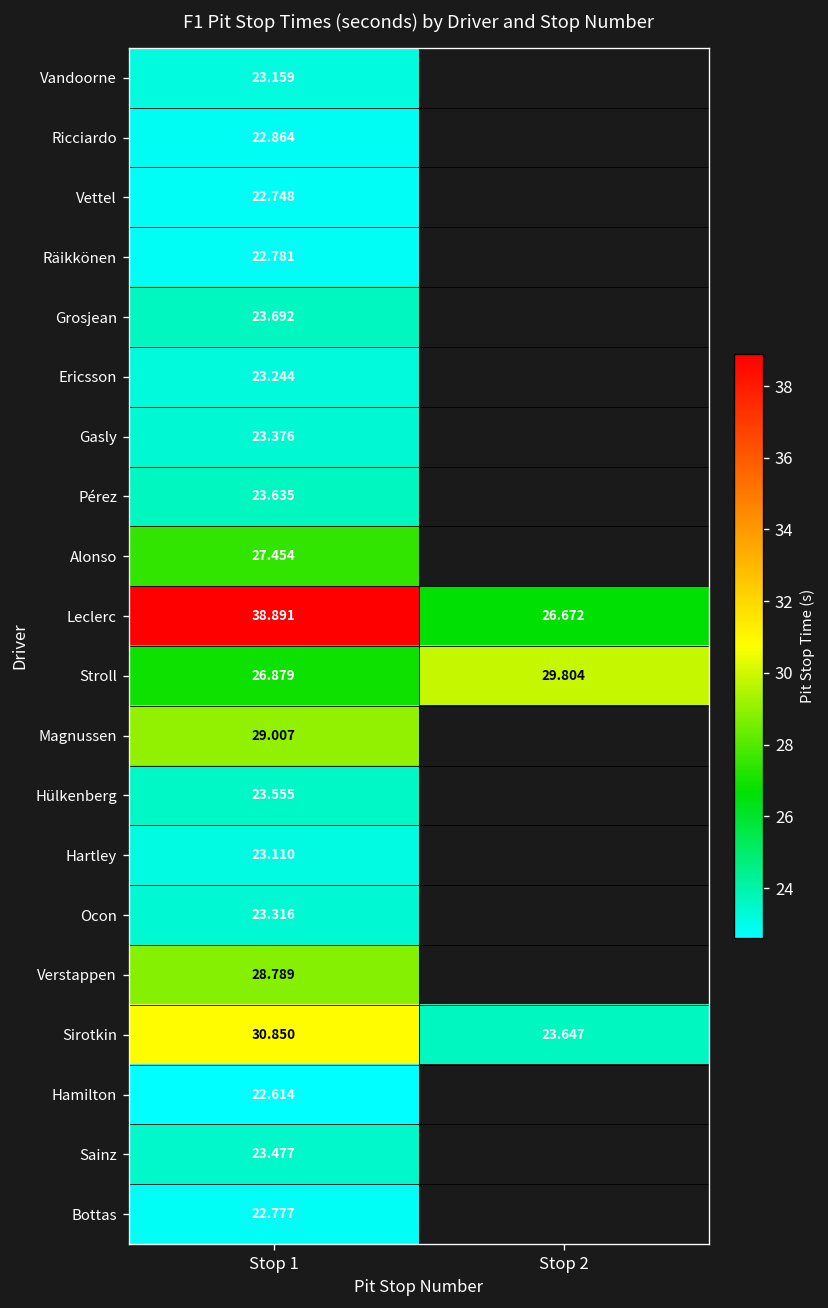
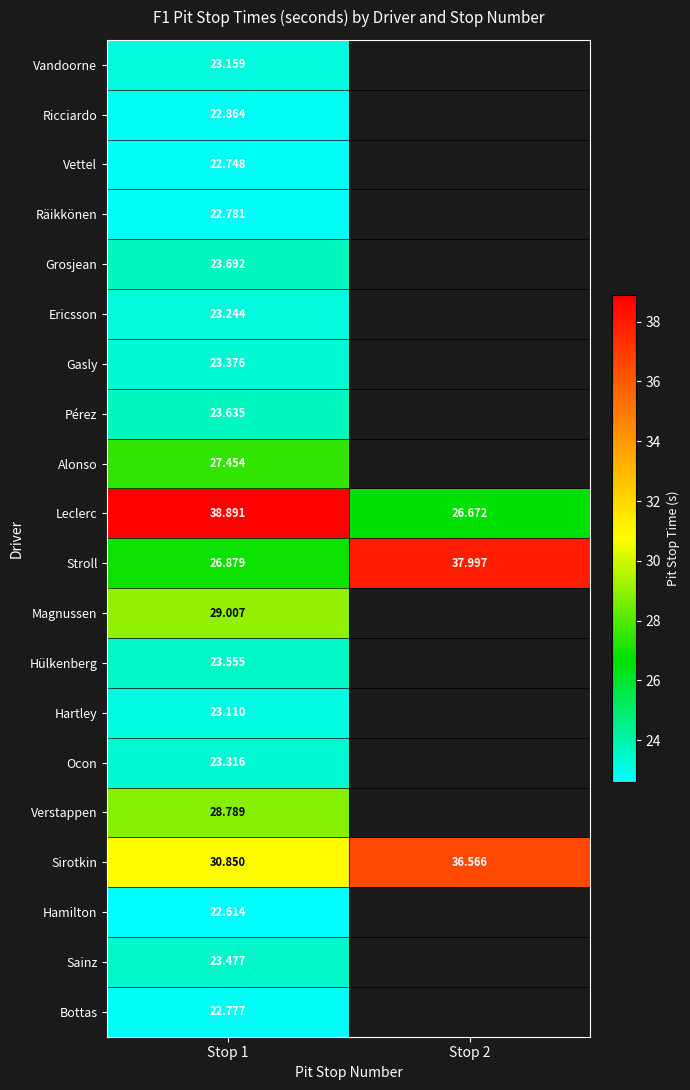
Stroll, Stop 2: 29.804 -> 37.997
Sirotkin, Stop 2: 23.647 -> 36.566
